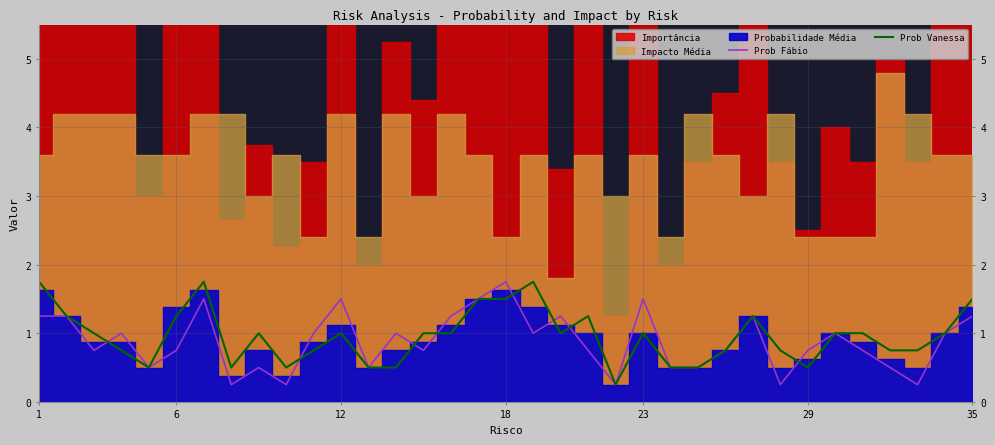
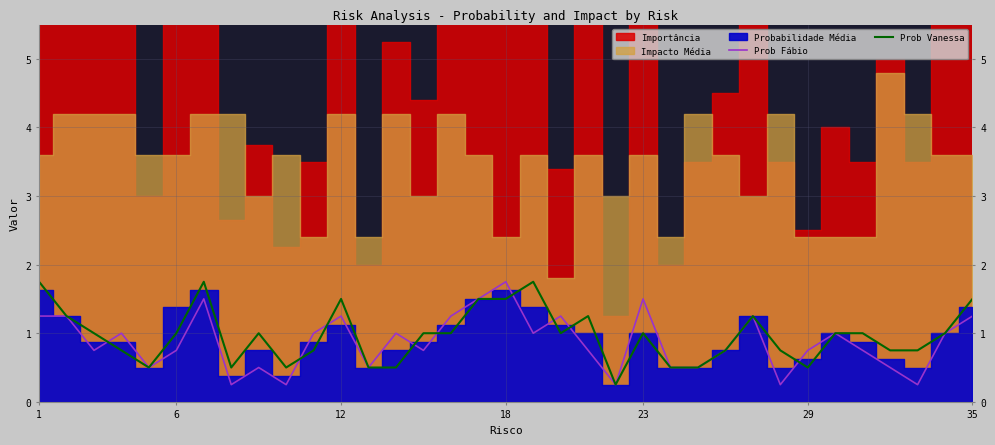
Prob Vanessa, 6: 1.3 -> 1.0
Prob Fábio, 12: 1.5 -> 1.3
Prob Vanessa, 12: 1.0 -> 1.5
